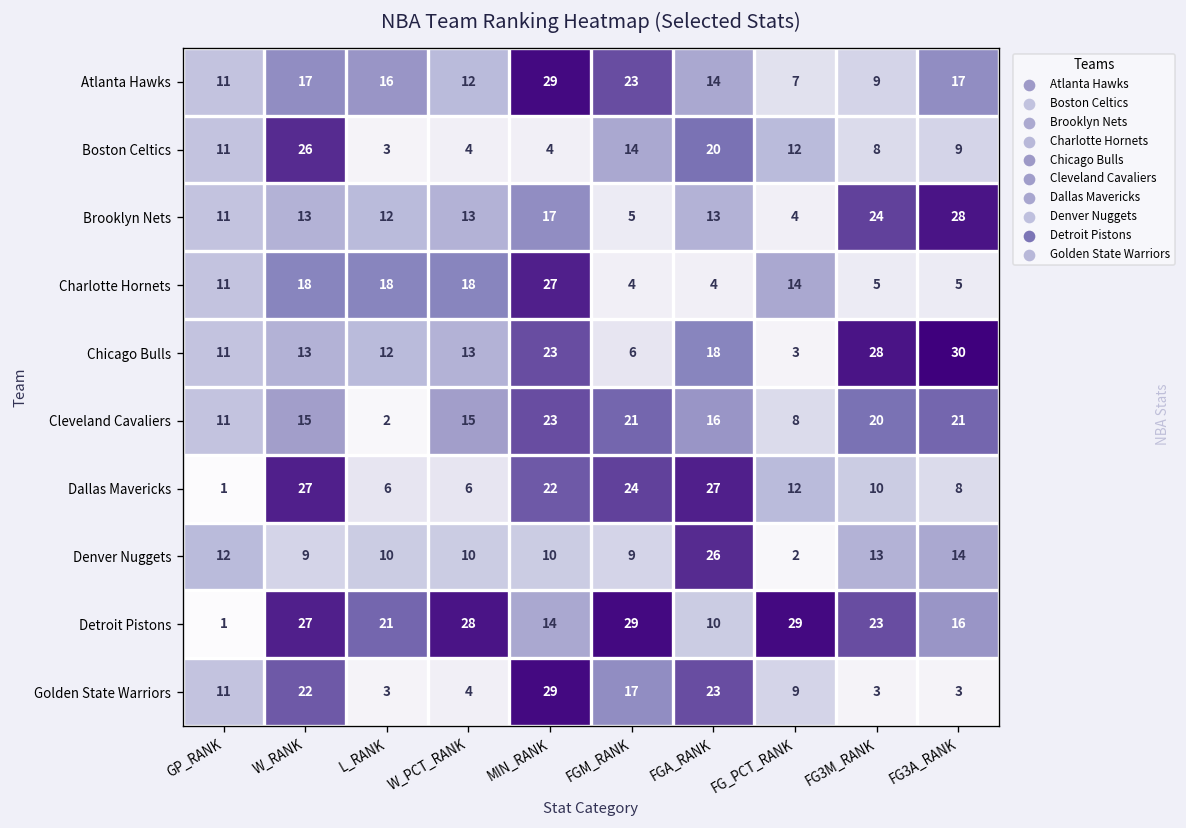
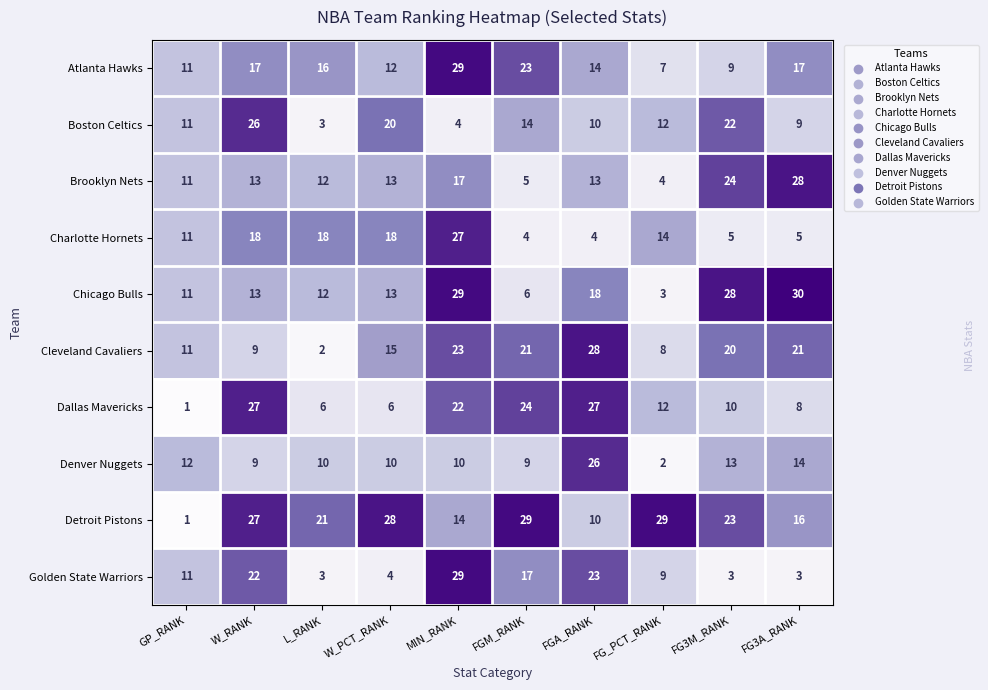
Boston Celtics, W_PCT_RANK: 4 -> 20
Boston Celtics, FGA_RANK: 20 -> 10
Boston Celtics, FG3M_RANK: 8 -> 22
Chicago Bulls, MIN_RANK: 23 -> 29
Cleveland Cavaliers, W_RANK: 15 -> 9
Cleveland Cavaliers, FGA_RANK: 16 -> 28
